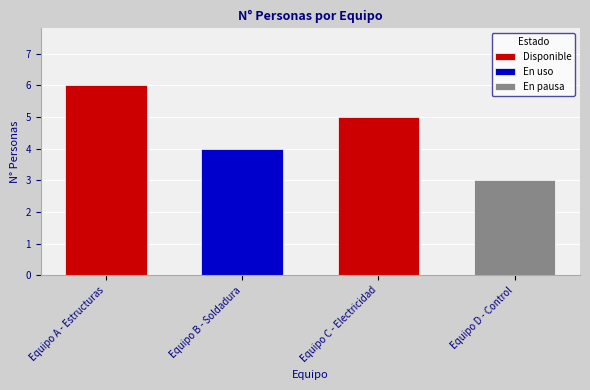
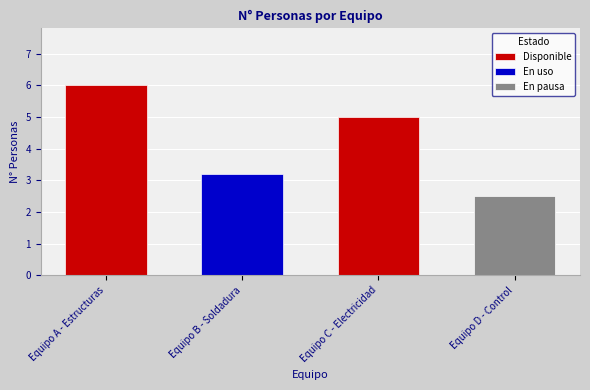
En uso, Equipo B - Soldadura: 4.0 -> 3.2
En pausa, Equipo D - Control: 3.0 -> 2.5
